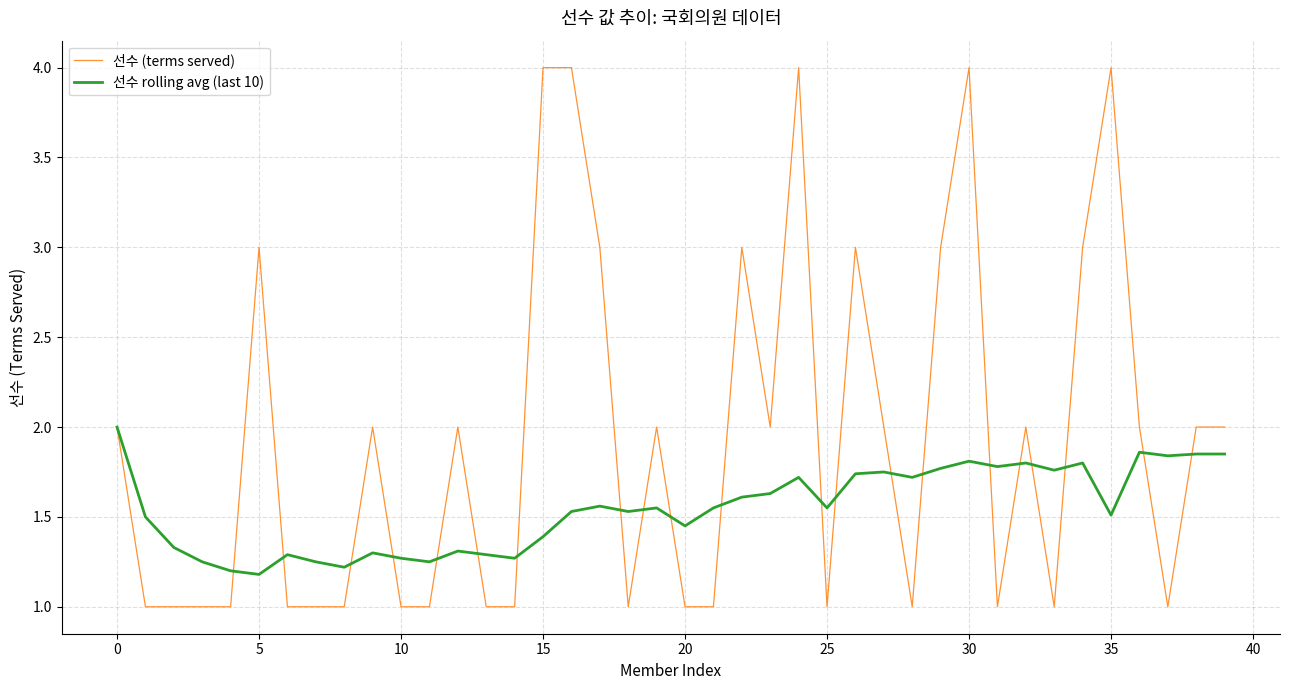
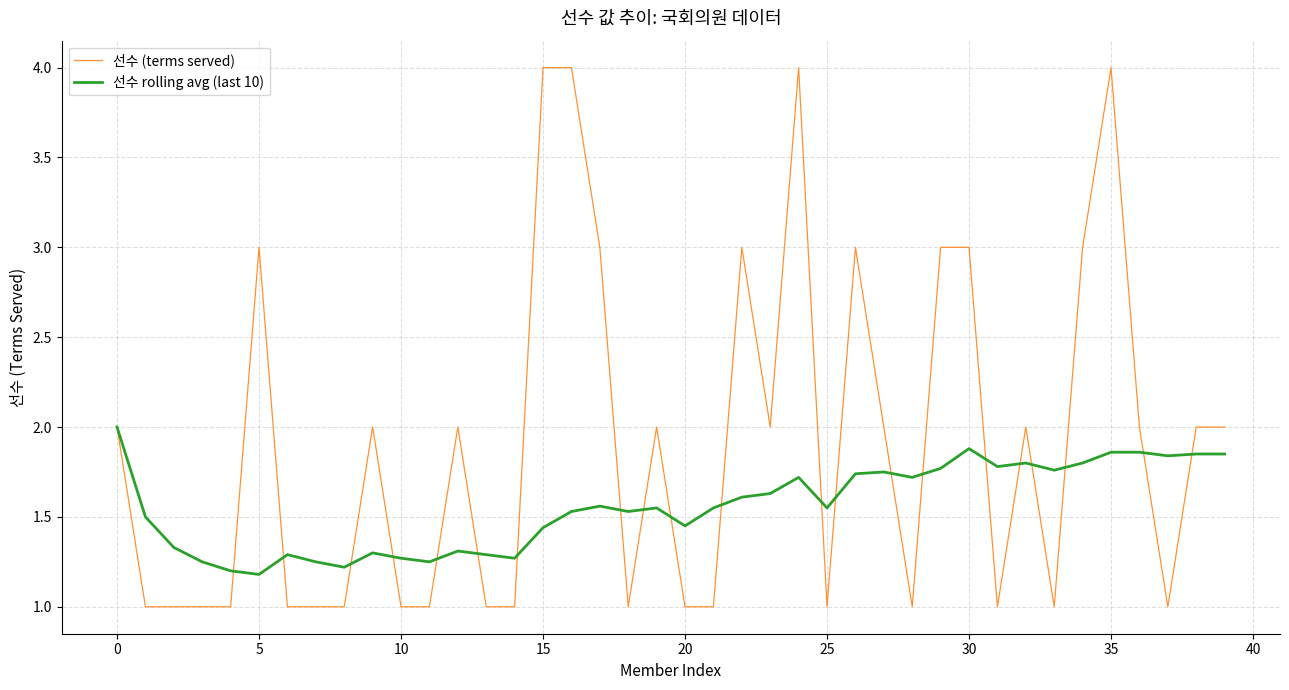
선수 rolling avg (last 10), 15: 1.39 -> 1.44
선수 (terms served), 30: 4 -> 3
선수 rolling avg (last 10), 30: 1.81 -> 1.88
선수 rolling avg (last 10), 35: 1.51 -> 1.86
